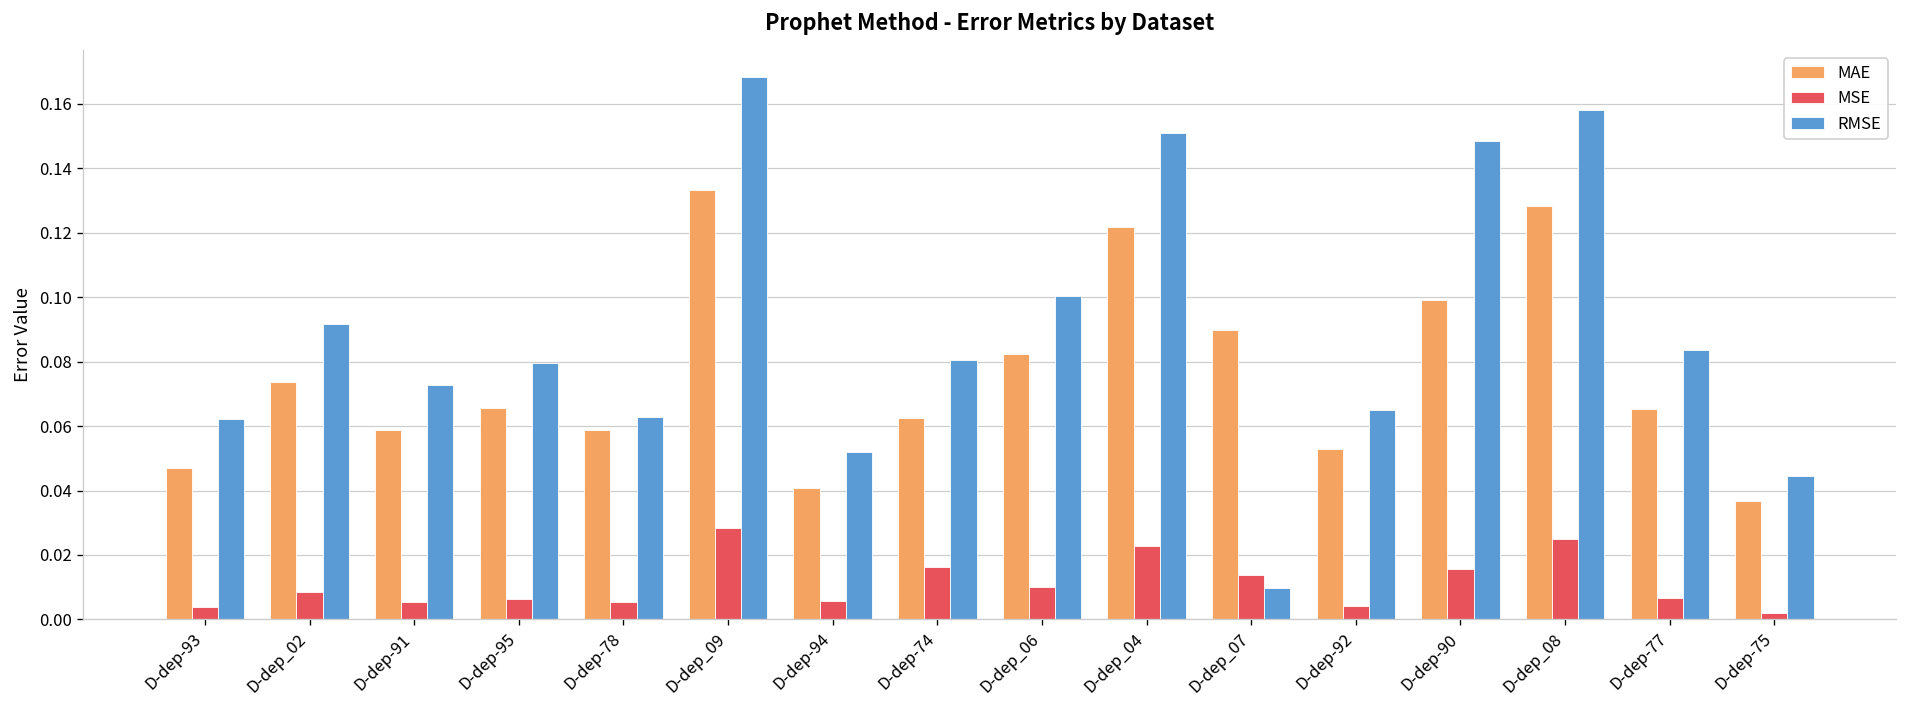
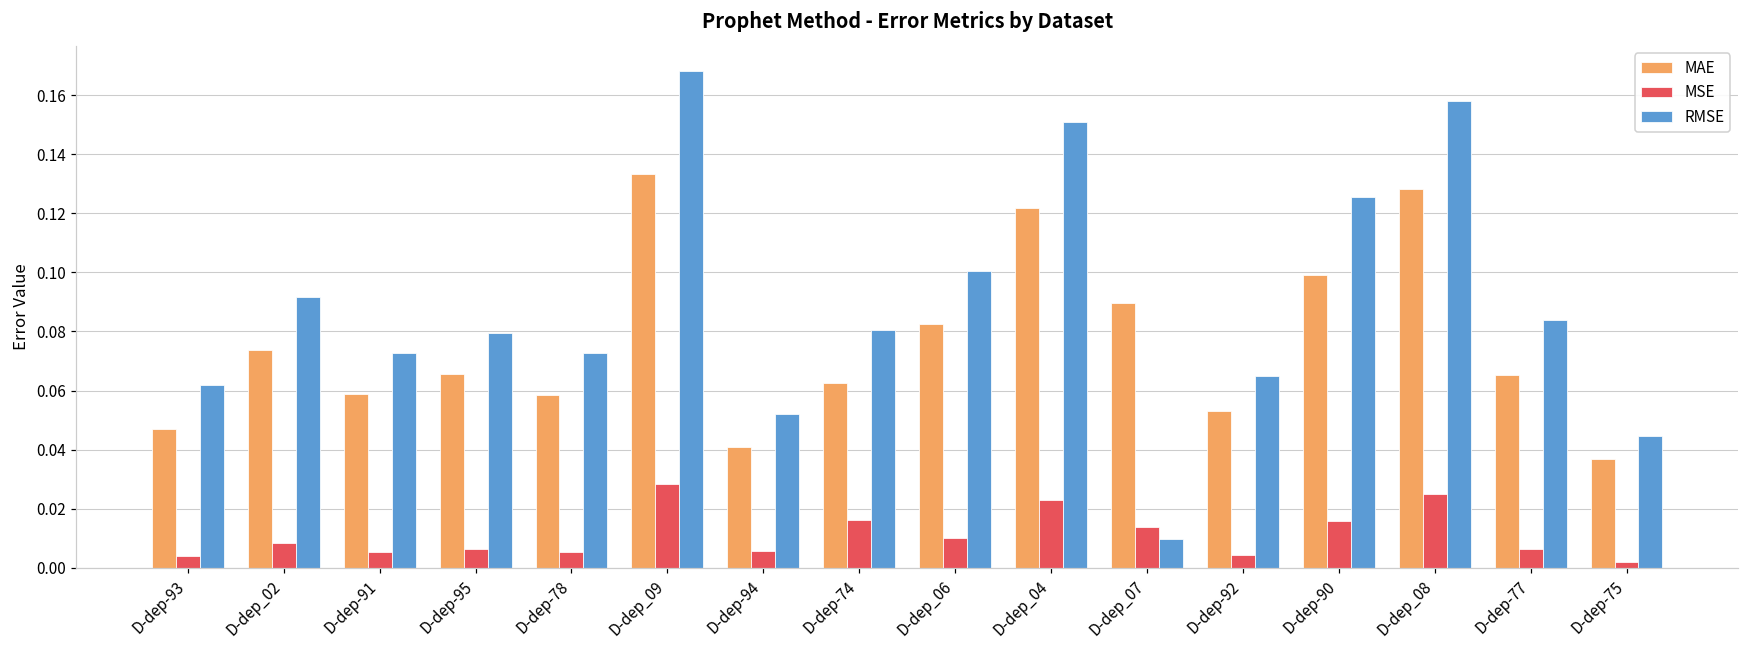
RMSE, D-dep-78: 0.063 -> 0.073
RMSE, D-dep-90: 0.148 -> 0.125
